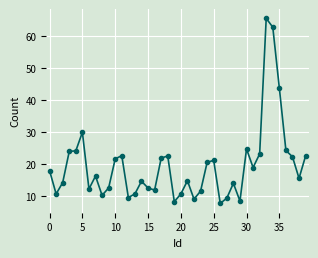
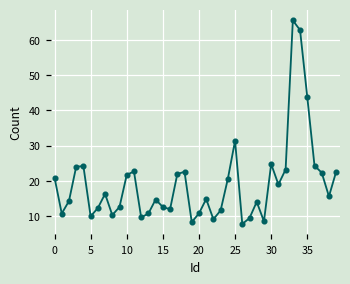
0: 18 -> 21
5: 30 -> 10
25: 21 -> 31
